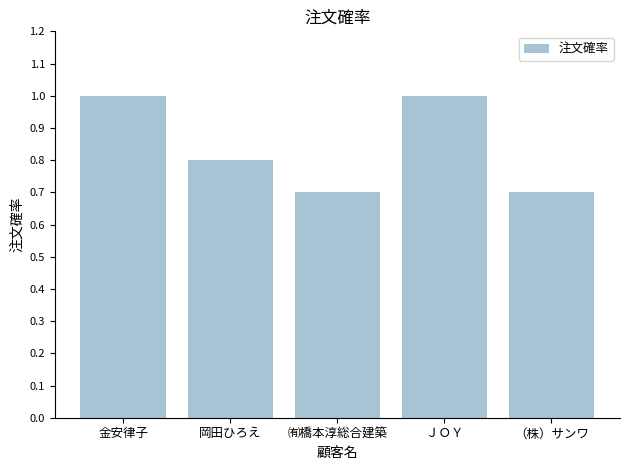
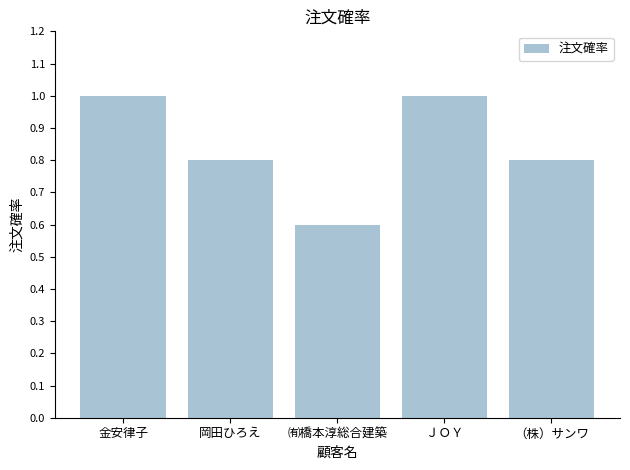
㈲橋本淳総合建築: 0.7 -> 0.6
（株）サンワ: 0.7 -> 0.8
